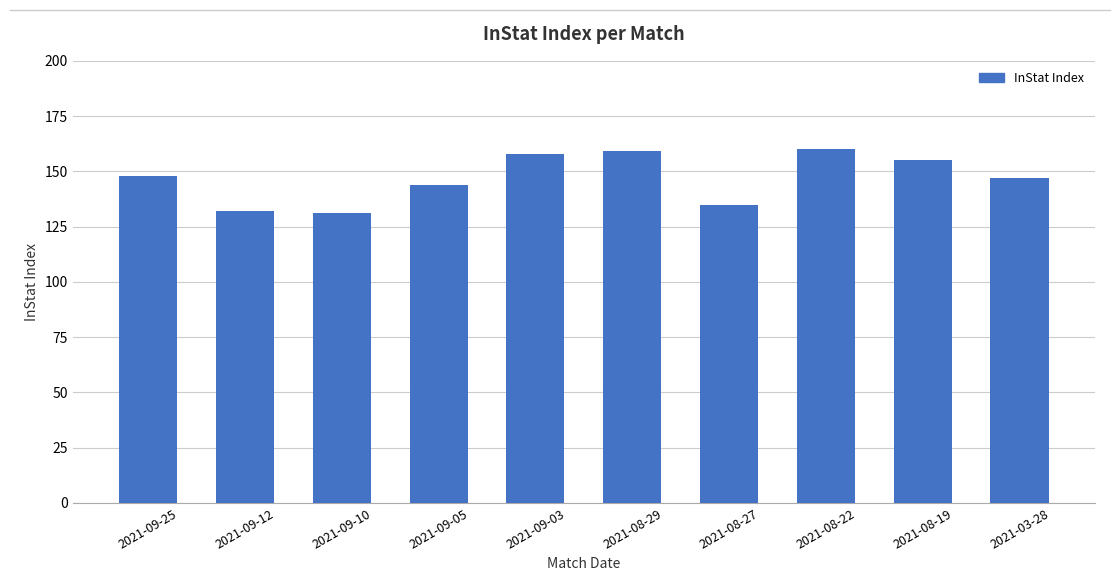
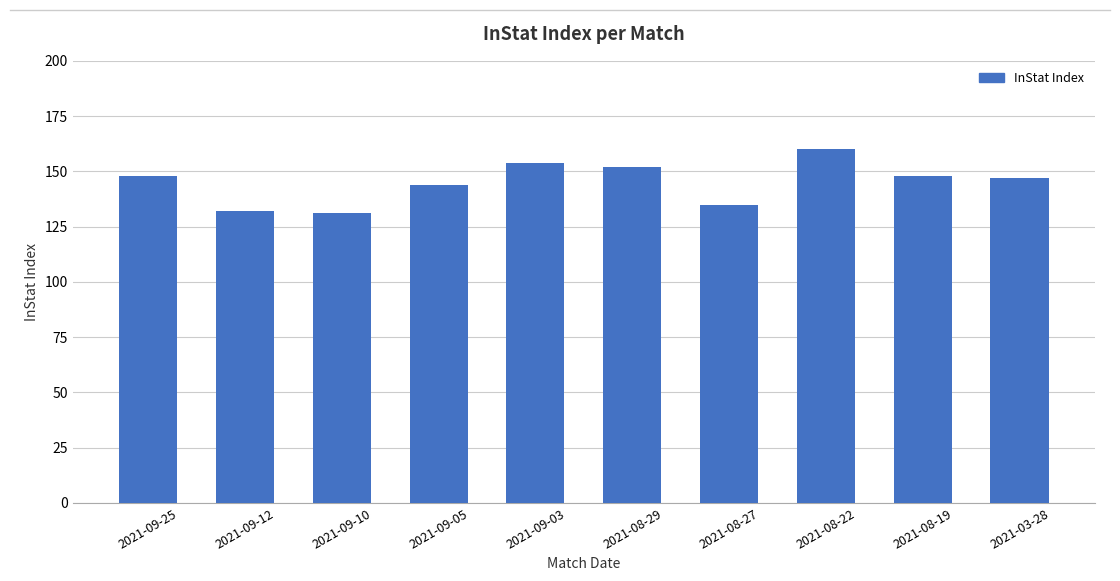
2021-09-03: 158 -> 154
2021-08-29: 159 -> 152
2021-08-19: 155 -> 148
